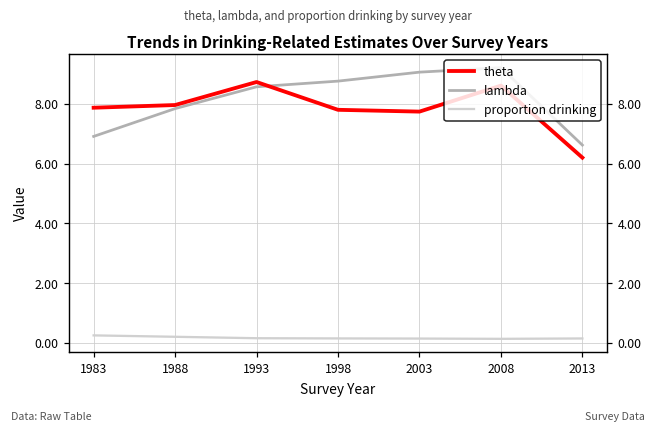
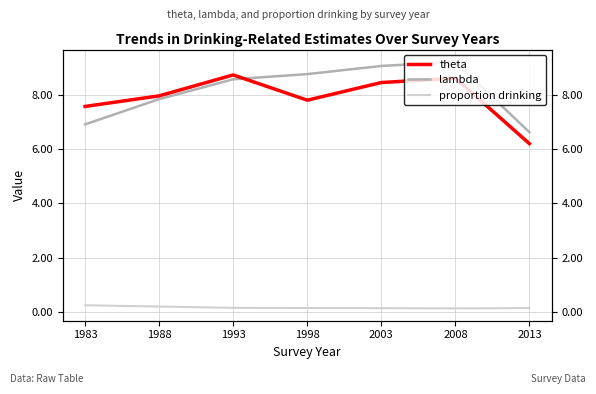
theta, 1983: 7.9 -> 7.6
theta, 2003: 7.7 -> 8.5
